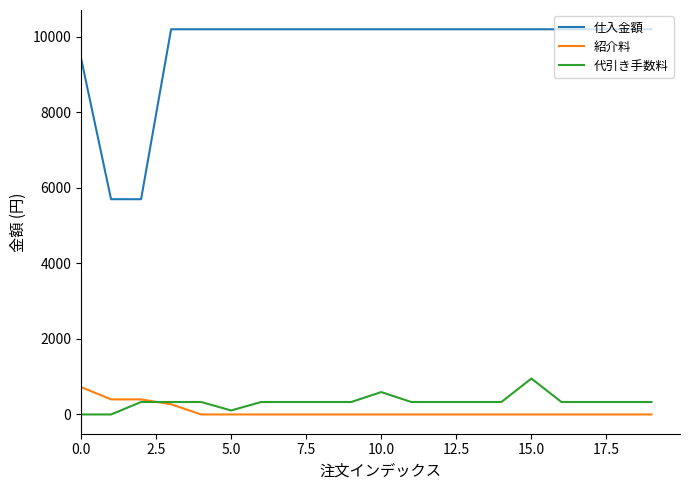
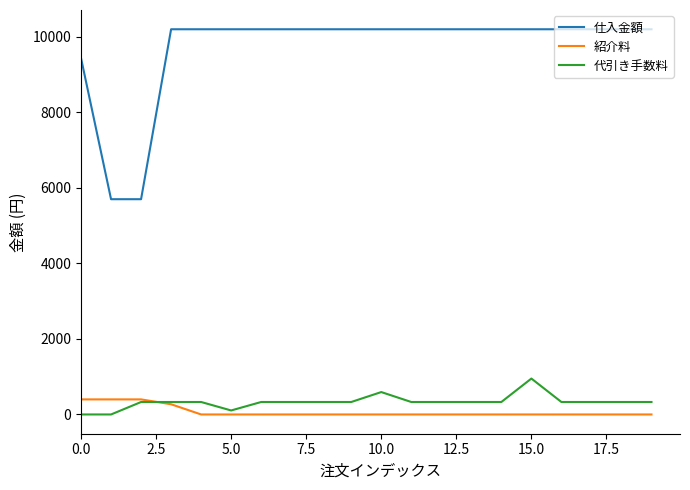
紹介料, 0.0: 700 -> 400
